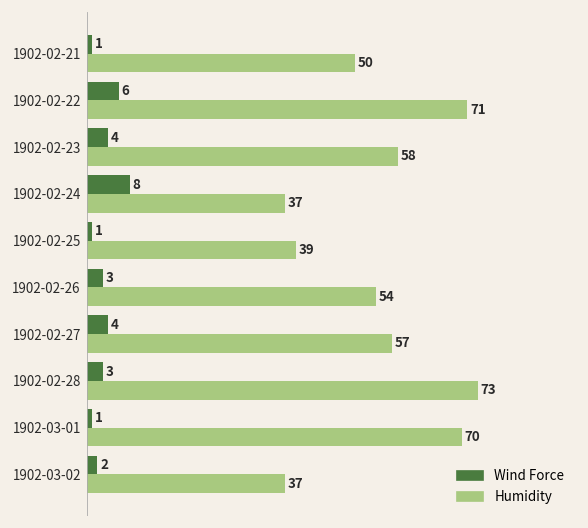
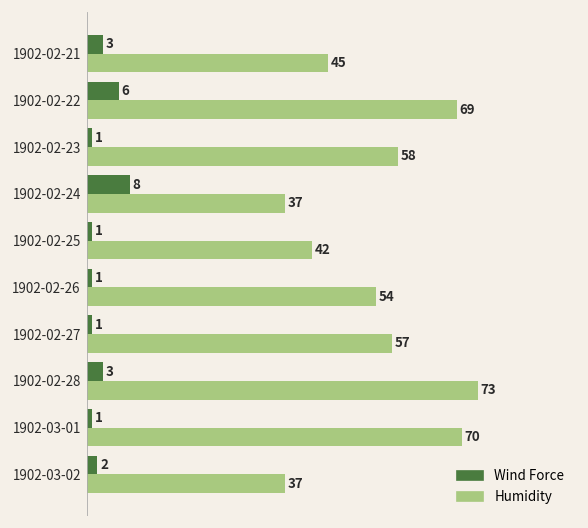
Wind Force, 1902-02-21: 1 -> 3
Humidity, 1902-02-21: 50 -> 45
Humidity, 1902-02-22: 71 -> 69
Wind Force, 1902-02-23: 4 -> 1
Humidity, 1902-02-25: 39 -> 42
Wind Force, 1902-02-26: 3 -> 1
Wind Force, 1902-02-27: 4 -> 1
